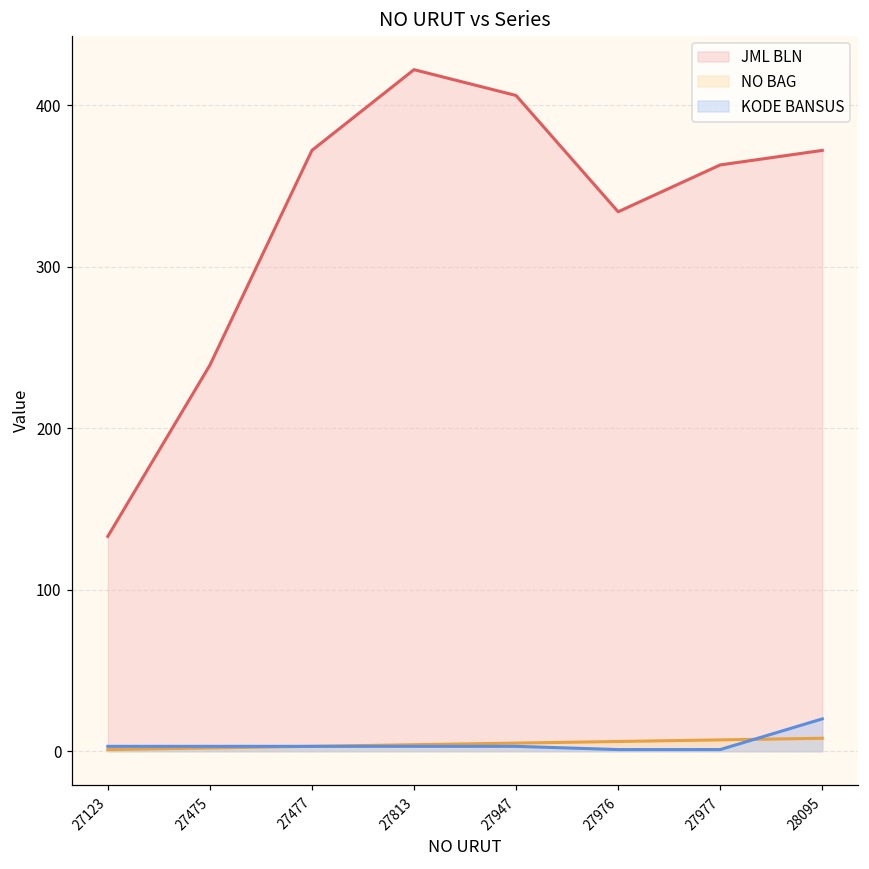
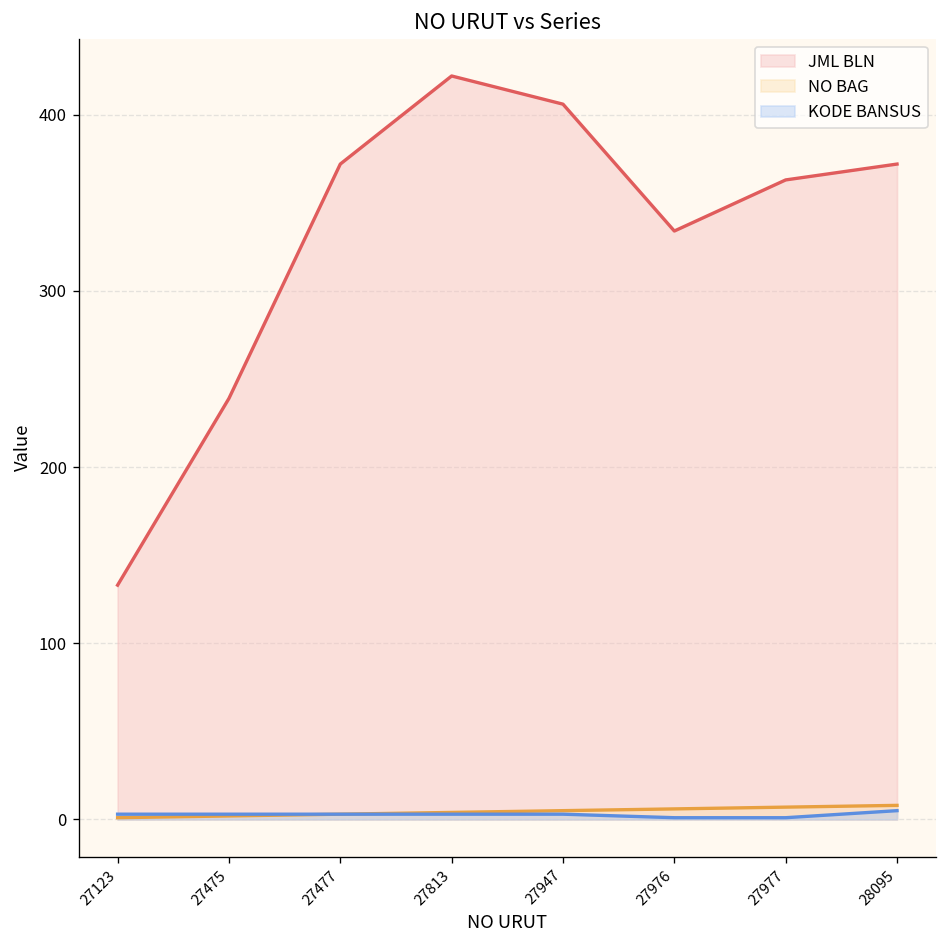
KODE BANSUS, 28095: 20 -> 5
